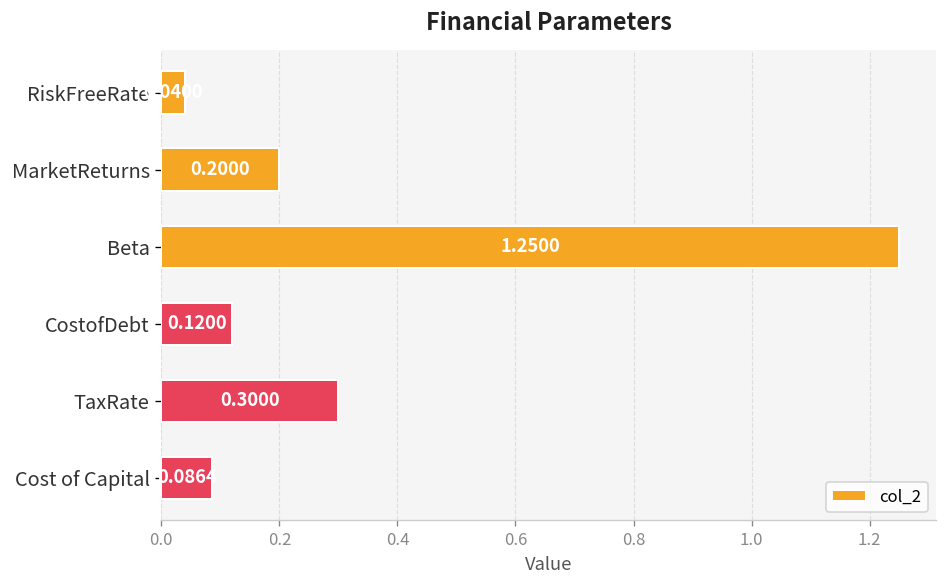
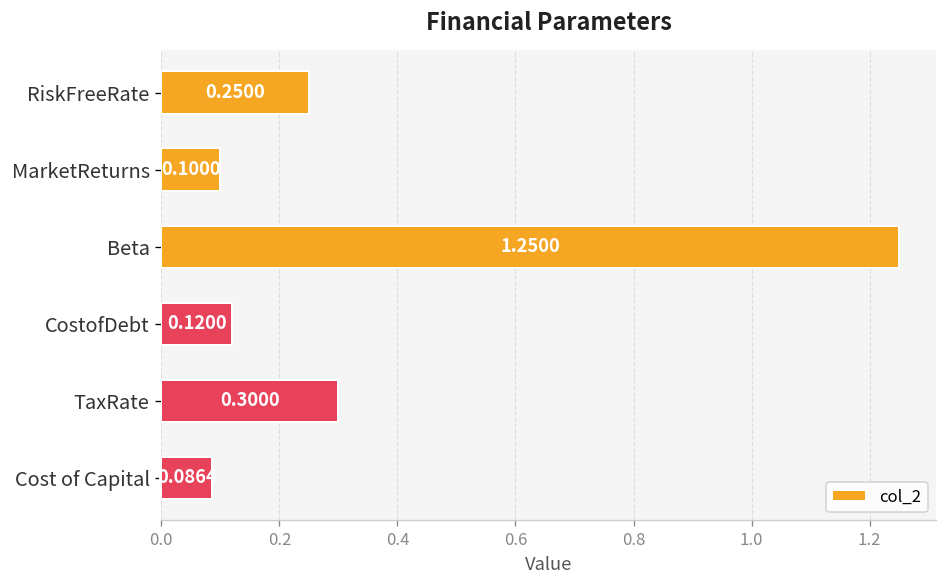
RiskFreeRate: 0.04 -> 0.25
MarketReturns: 0.2000 -> 0.1000
